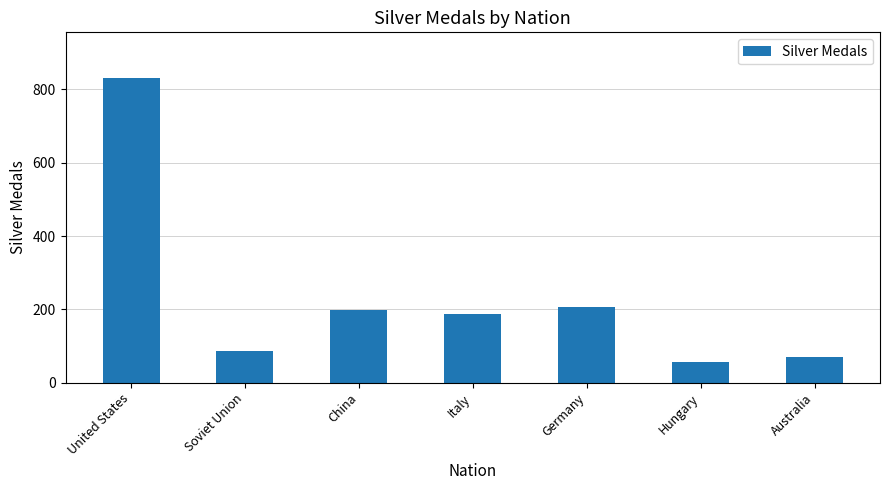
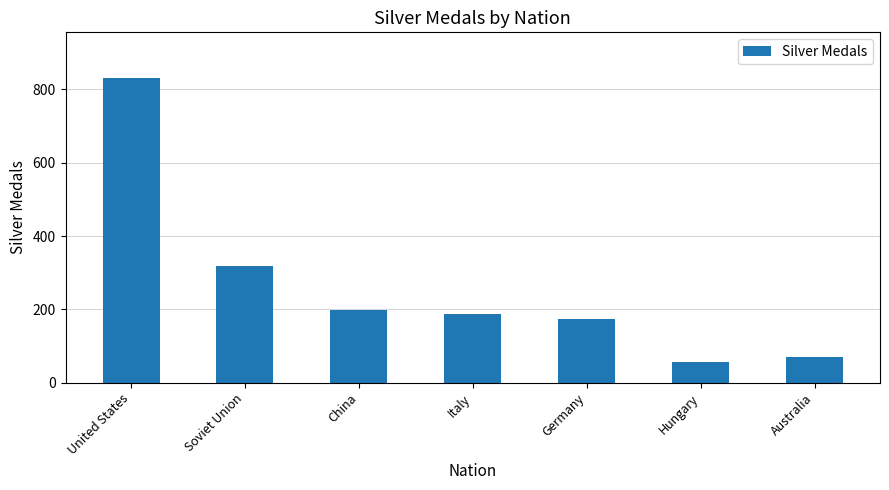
Soviet Union: 90 -> 320
Germany: 210 -> 170
